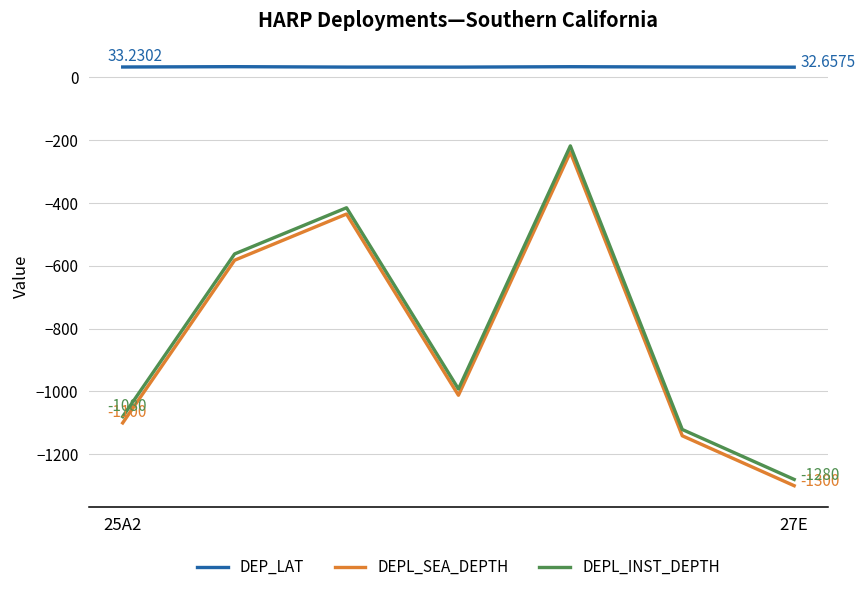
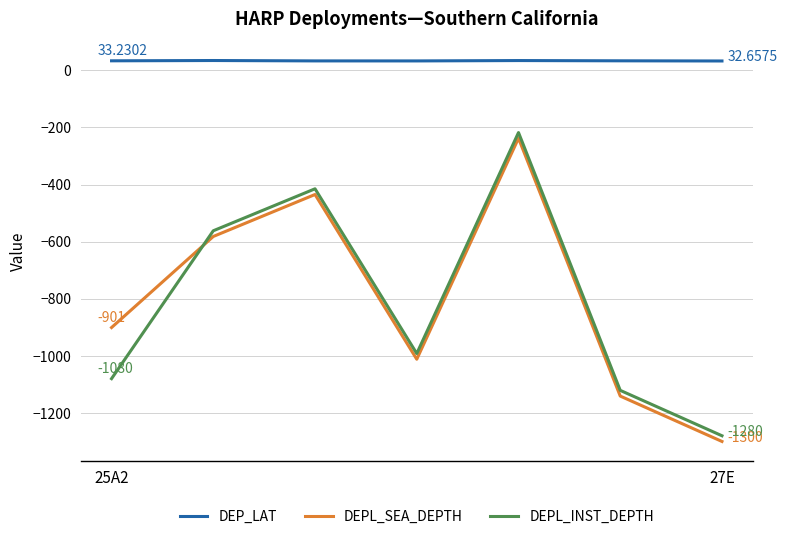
DEPL_SEA_DEPTH, 25A2: -1100 -> -901
